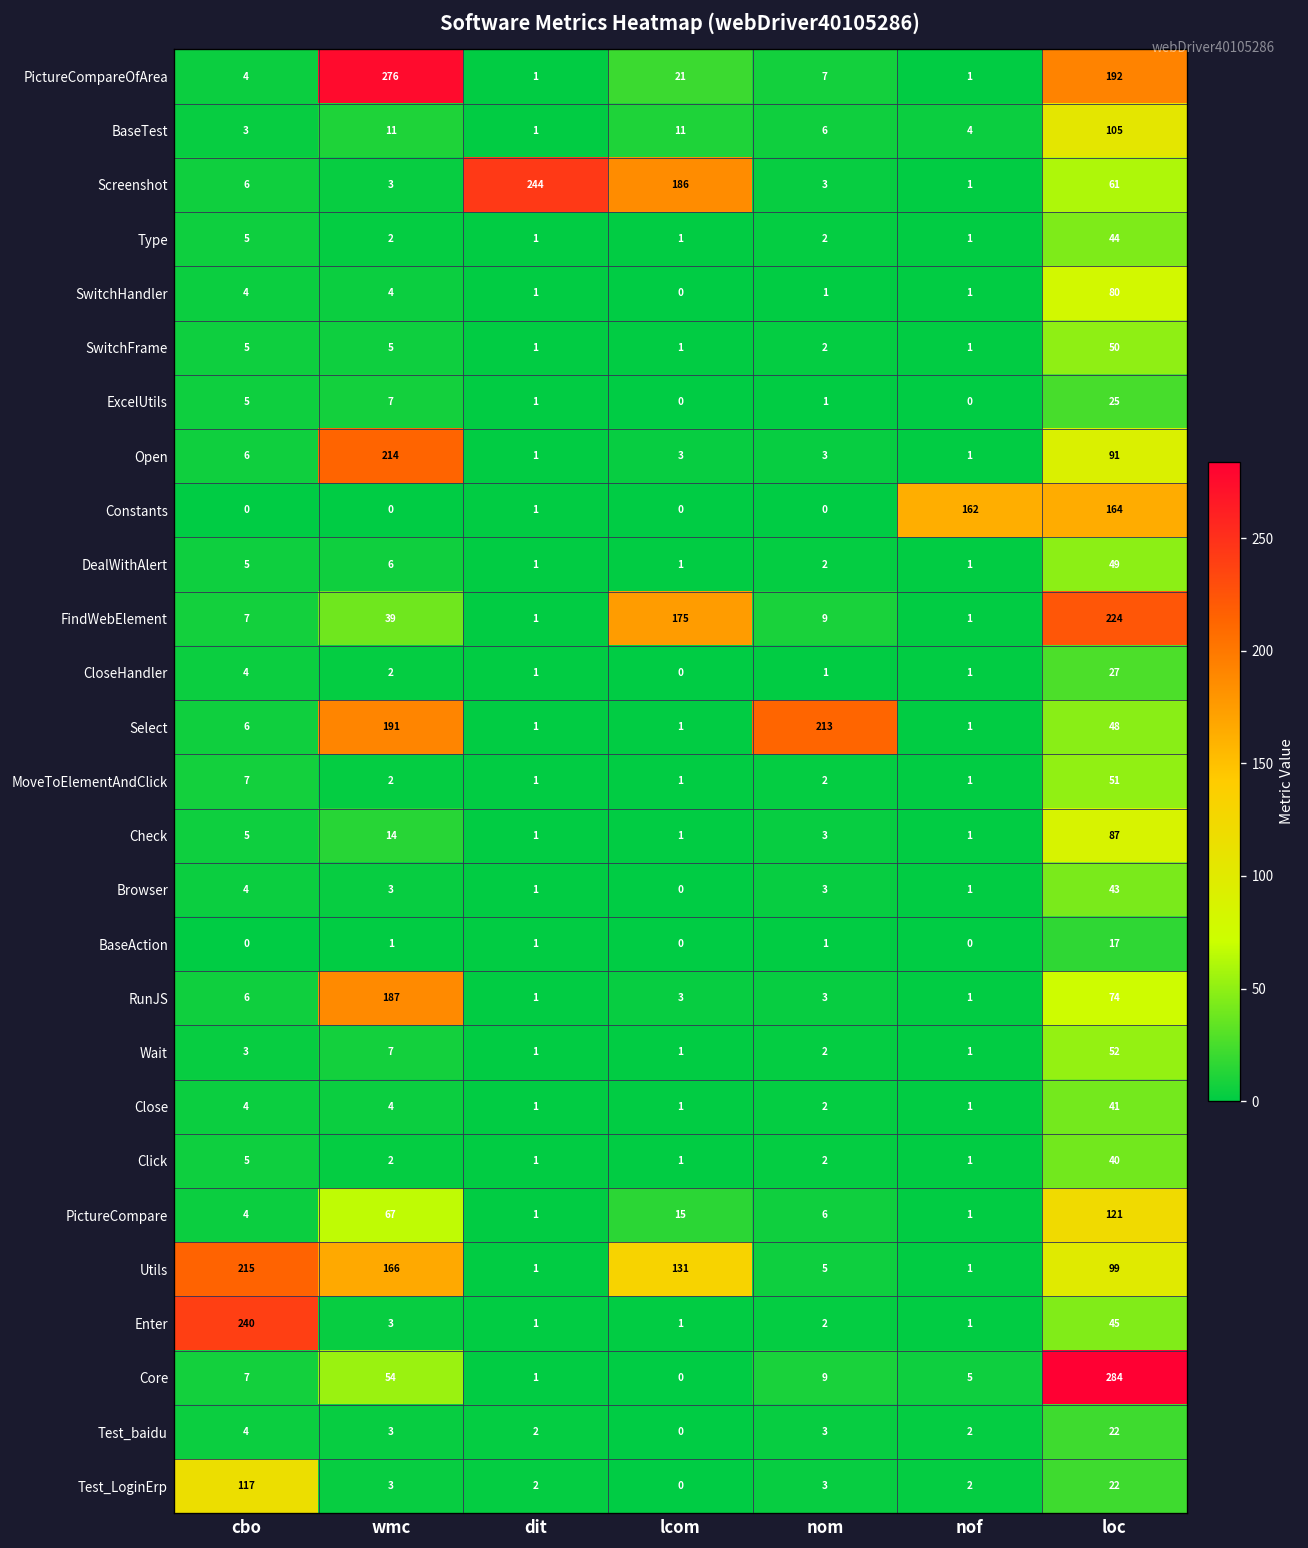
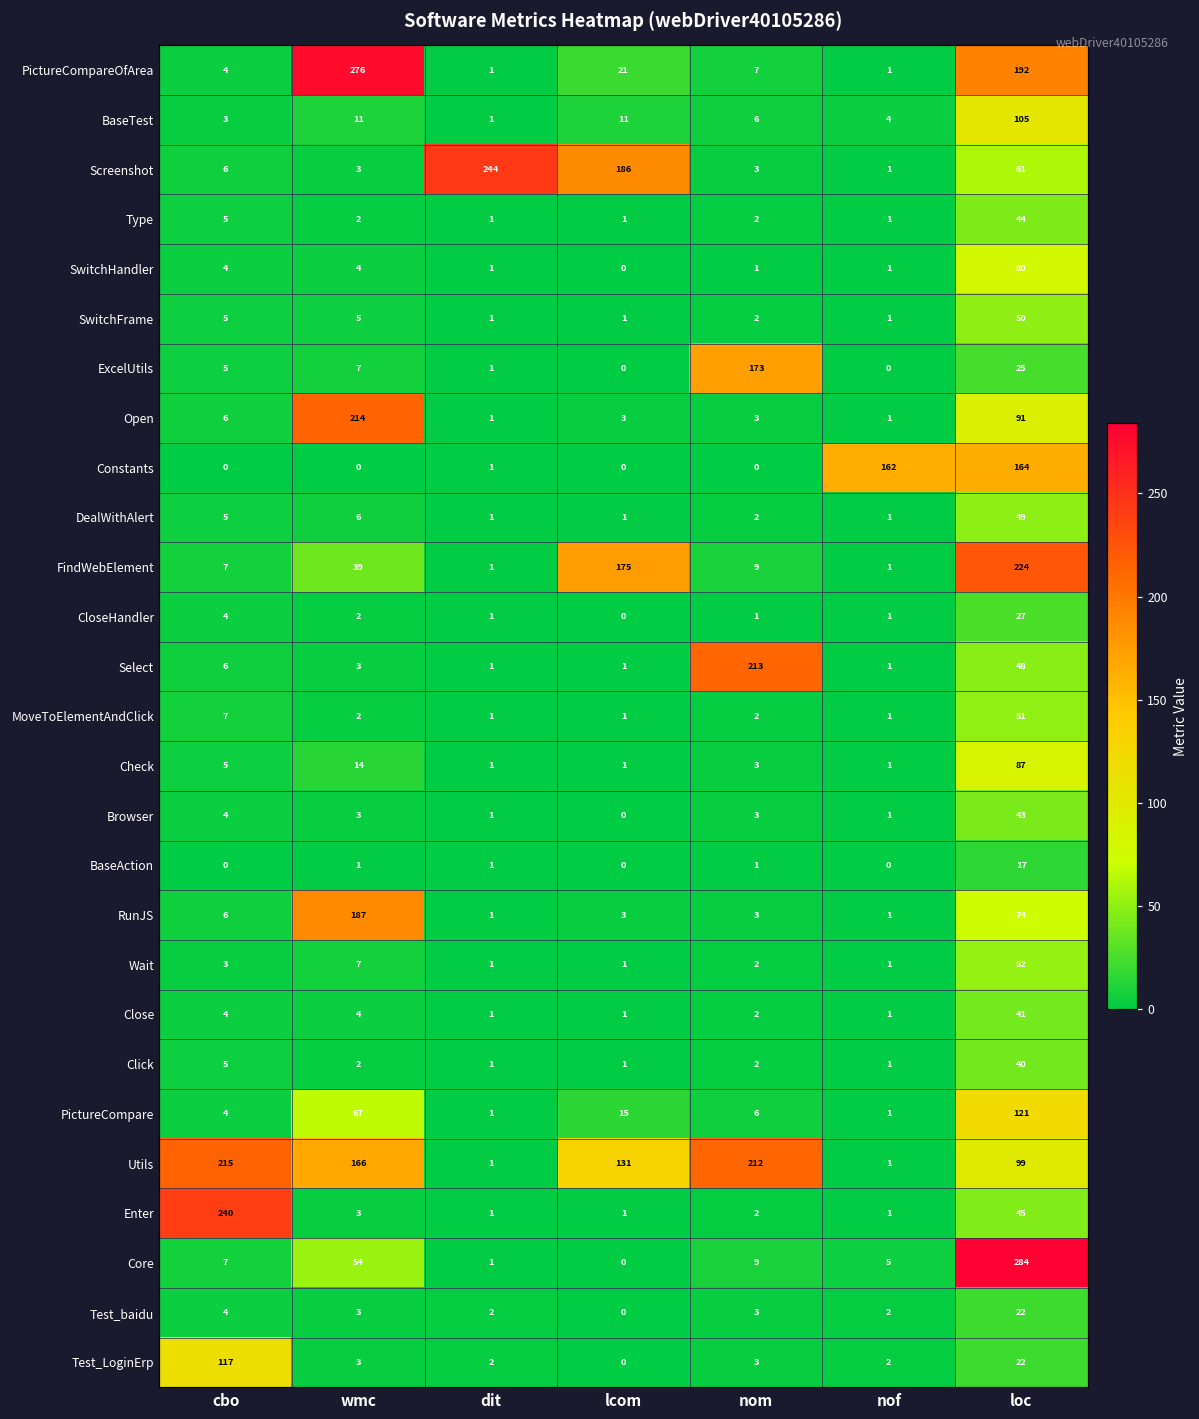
ExcelUtils, nom: 1 -> 173
Select, wmc: 191 -> 3
Utils, nom: 5 -> 212
